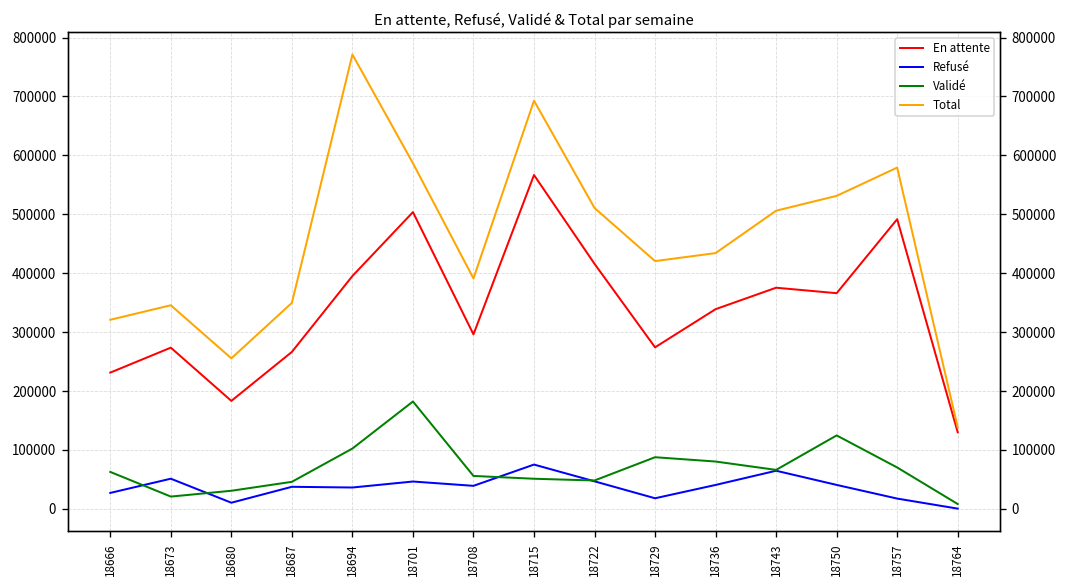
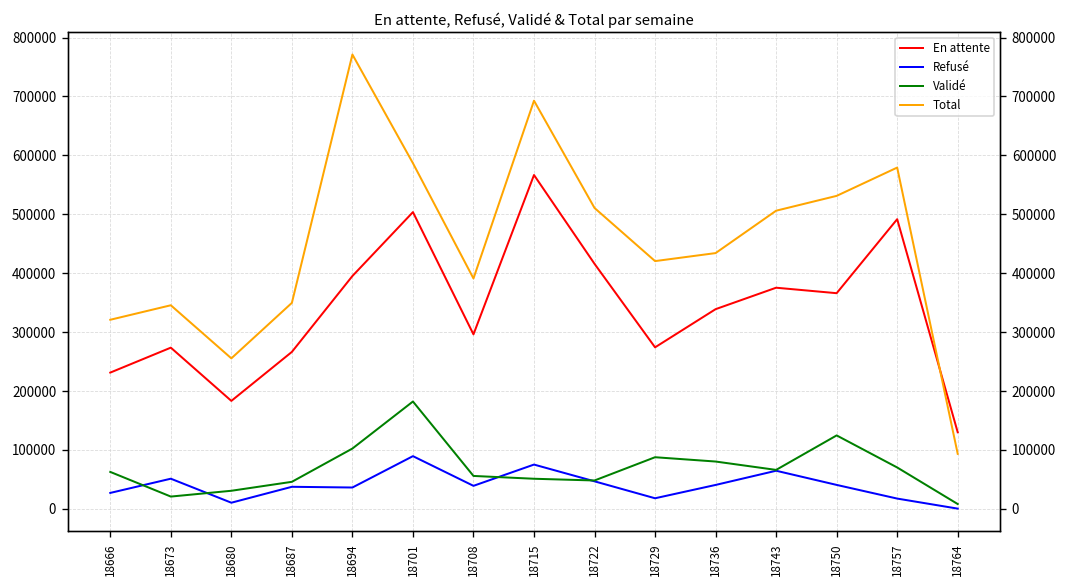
Refusé, 18701: 50000 -> 90000
Total, 18764: 140000 -> 90000
